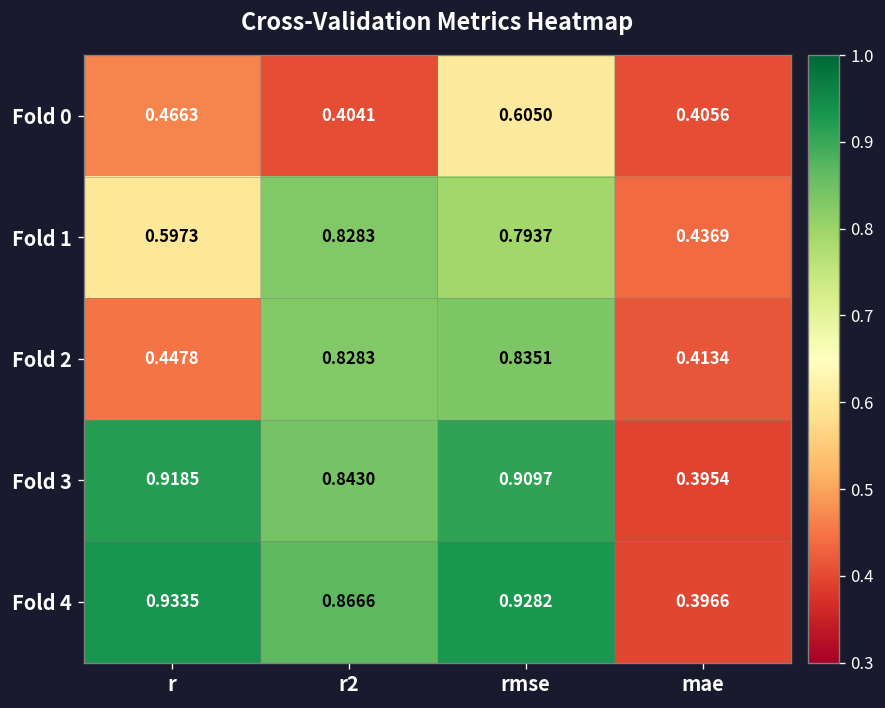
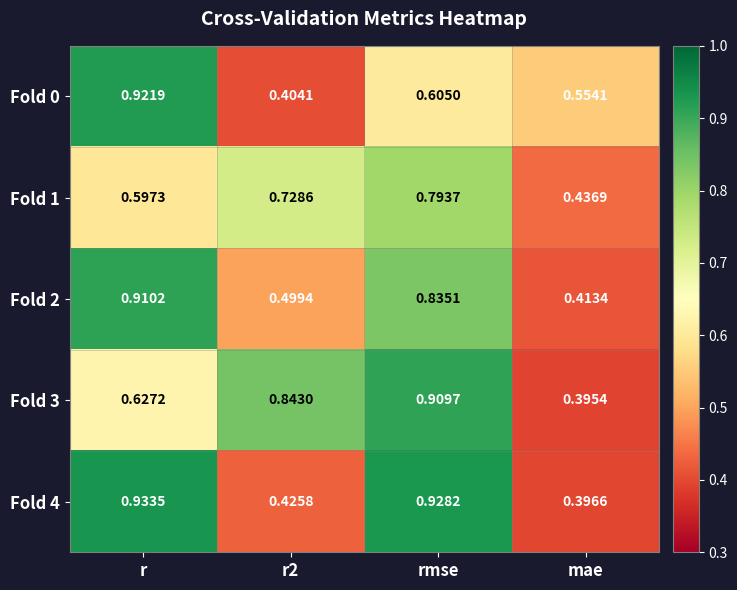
Fold 0, r: 0.4663 -> 0.9219
Fold 0, mae: 0.4056 -> 0.5541
Fold 1, r2: 0.8283 -> 0.7286
Fold 2, r: 0.4478 -> 0.9102
Fold 2, r2: 0.8283 -> 0.4994
Fold 3, r: 0.9185 -> 0.6272
Fold 4, r2: 0.8666 -> 0.4258
